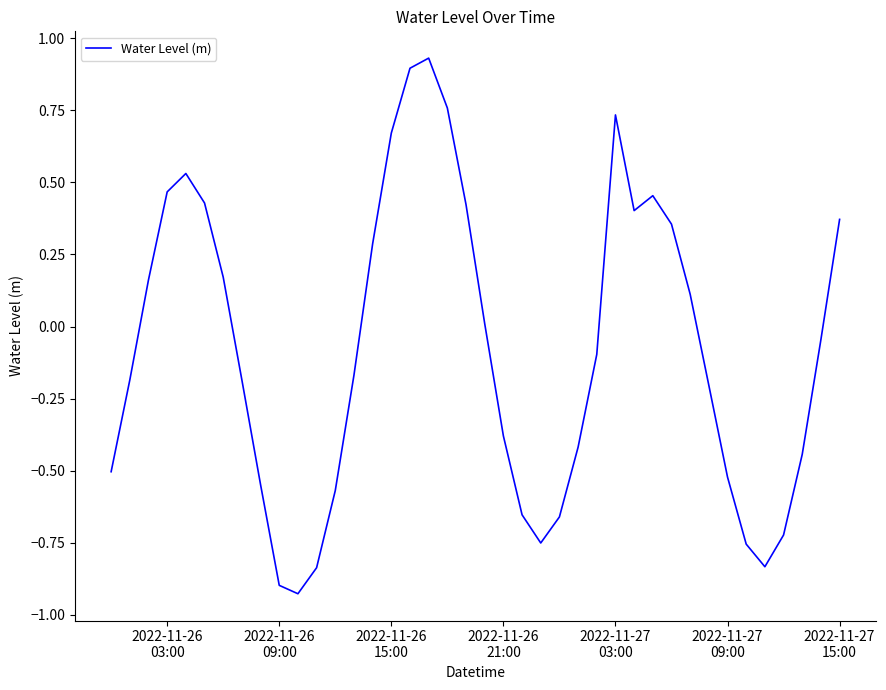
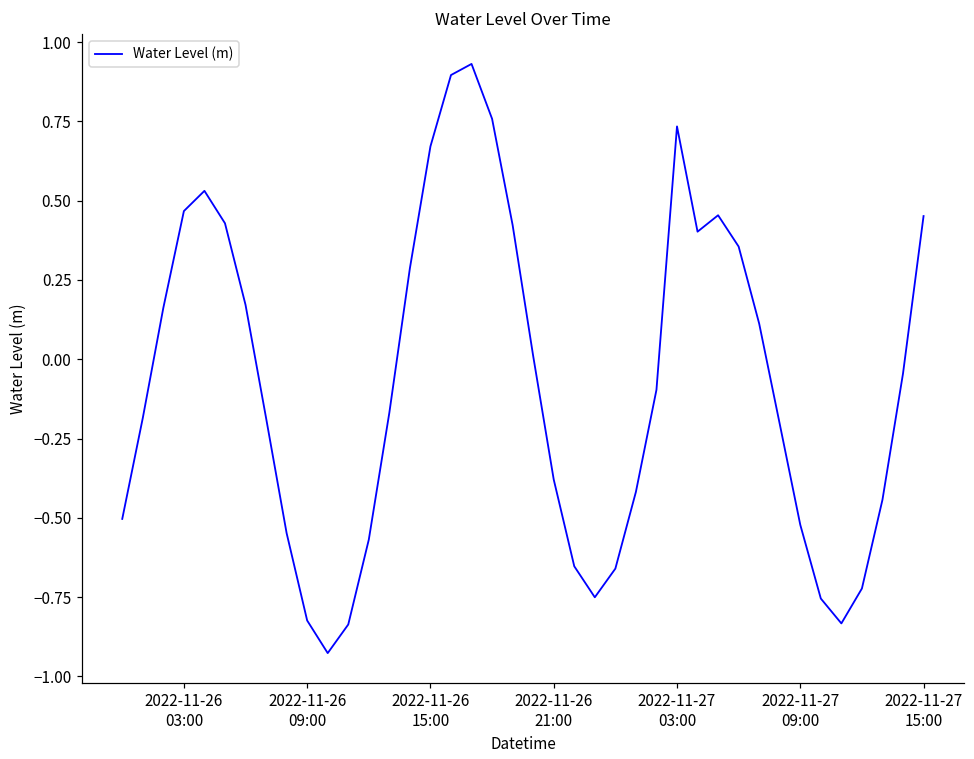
2022-11-26 09:00: -0.90 -> -0.82
2022-11-27 15:00: 0.37 -> 0.45
